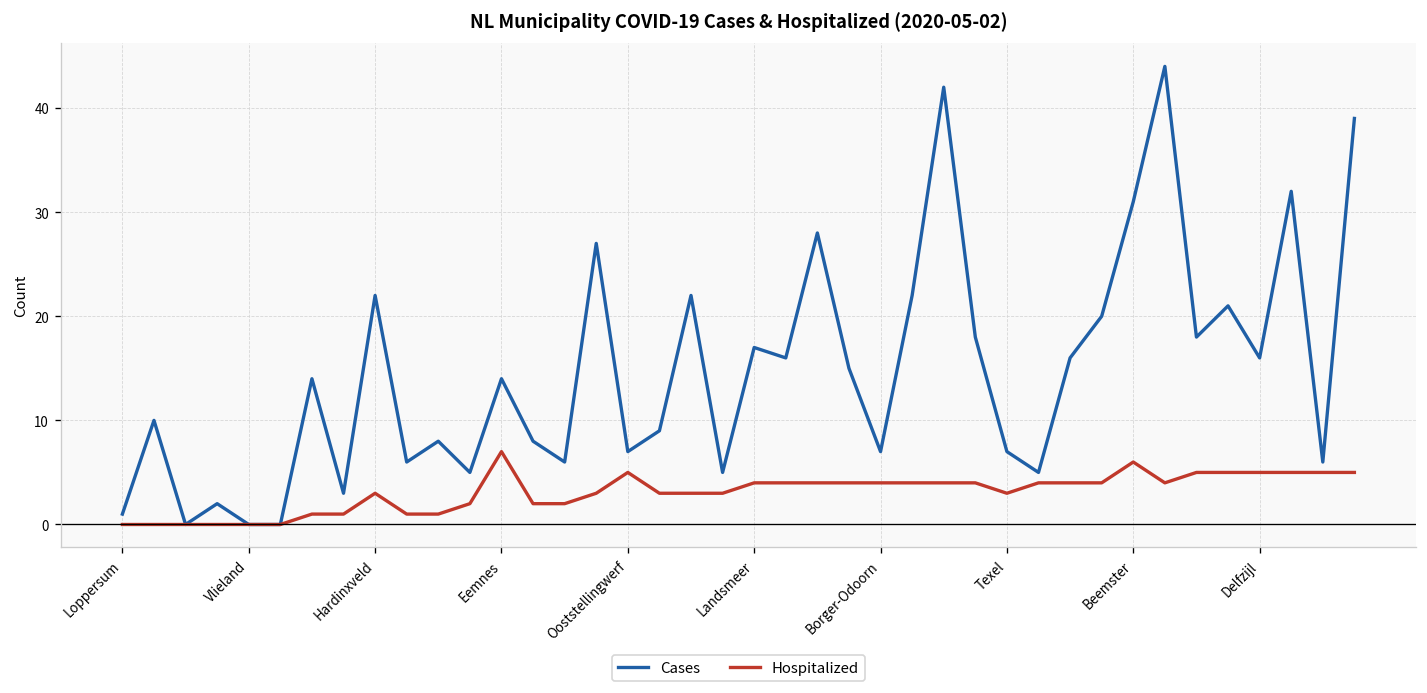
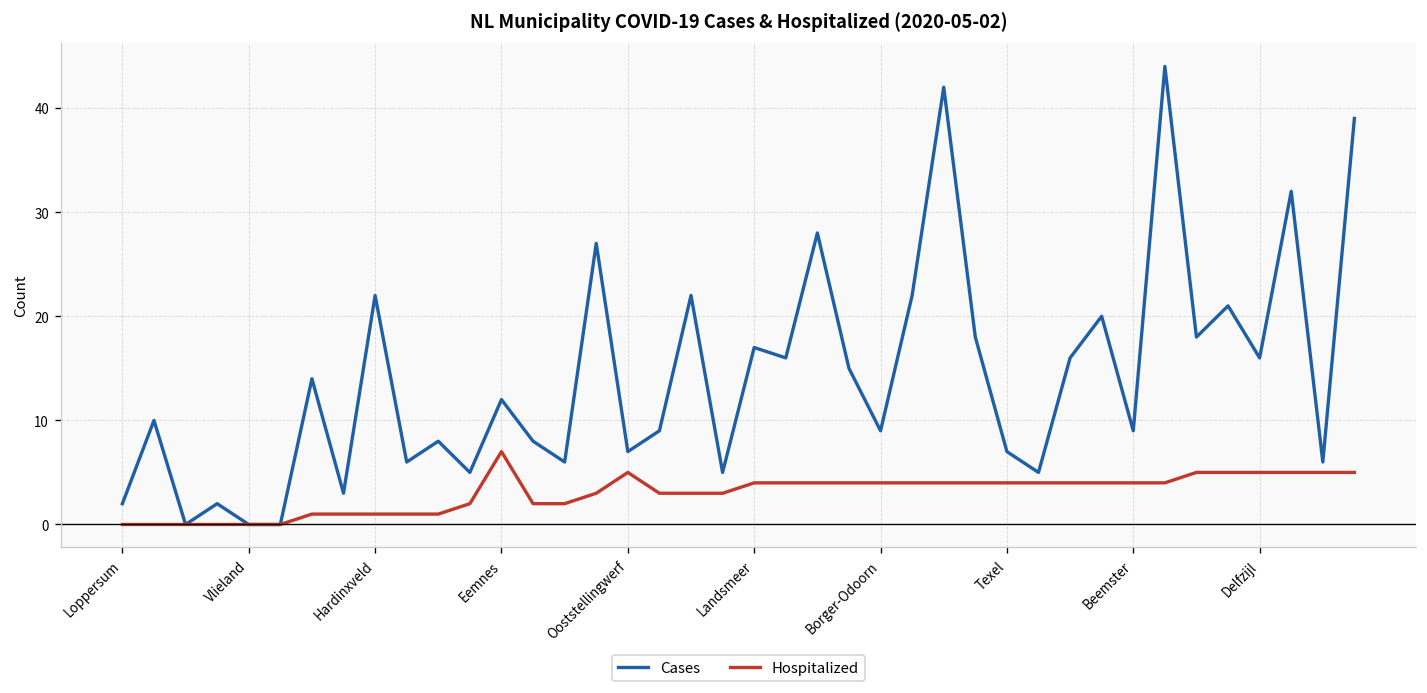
Cases, Loppersum: 1 -> 2
Hospitalized, Hardinxveld: 3 -> 1
Cases, Eemnes: 14 -> 12
Cases, Borger-Odoorn: 7 -> 9
Hospitalized, Texel: 3 -> 4
Cases, Beemster: 31 -> 9
Hospitalized, Beemster: 6 -> 4
